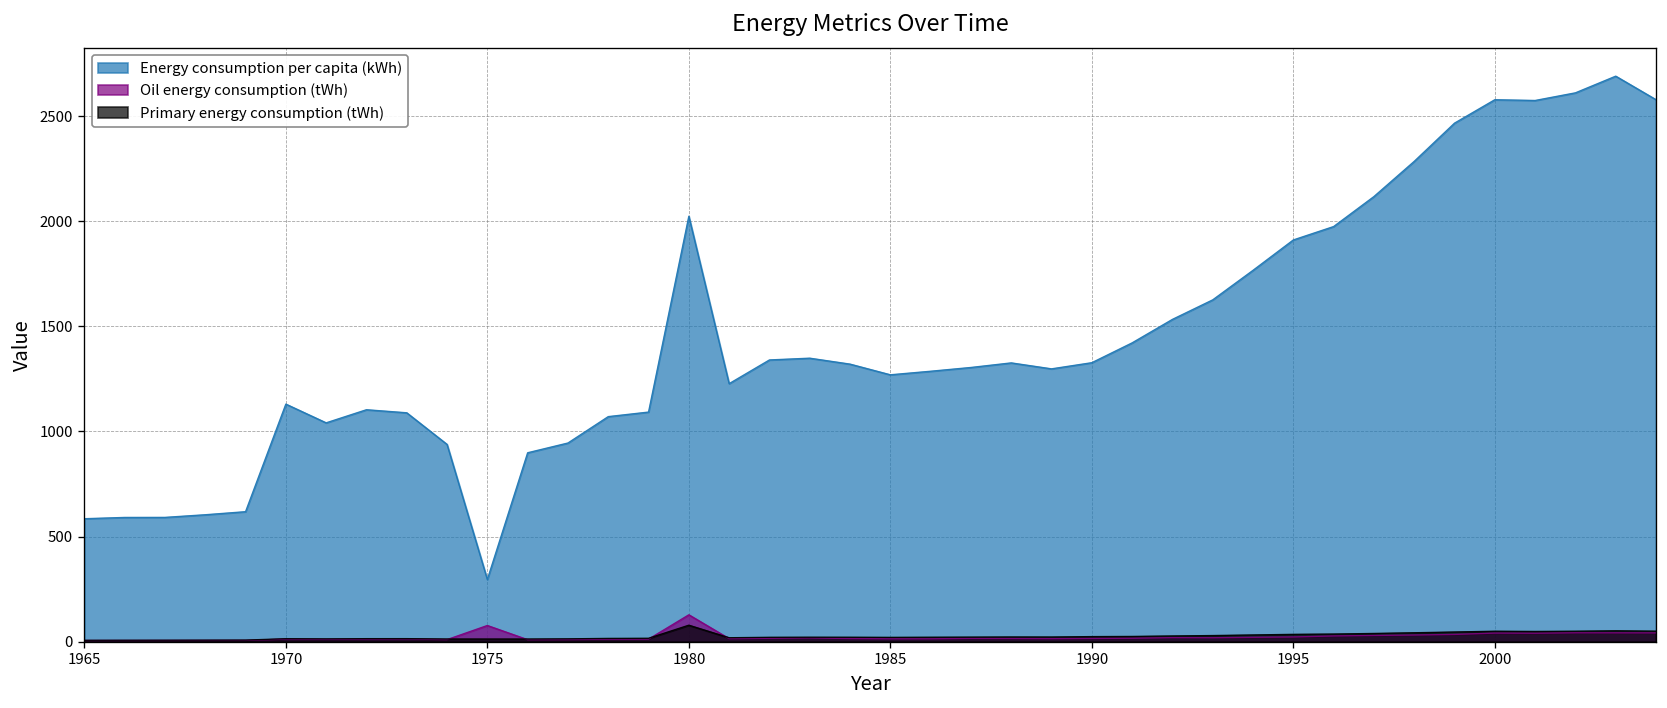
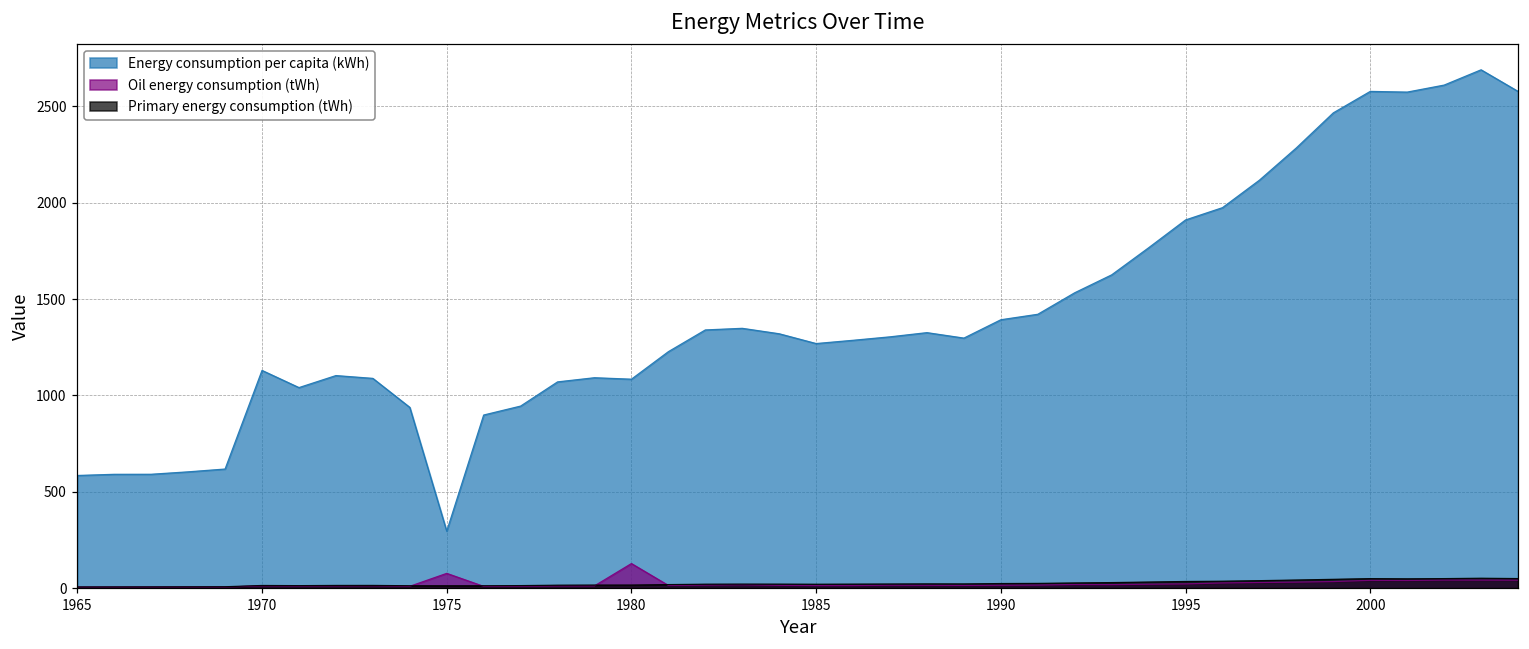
Energy consumption per capita (kWh), 1980: 2020 -> 1080
Primary energy consumption (tWh), 1980: 80 -> 20
Energy consumption per capita (kWh), 1990: 1330 -> 1390
